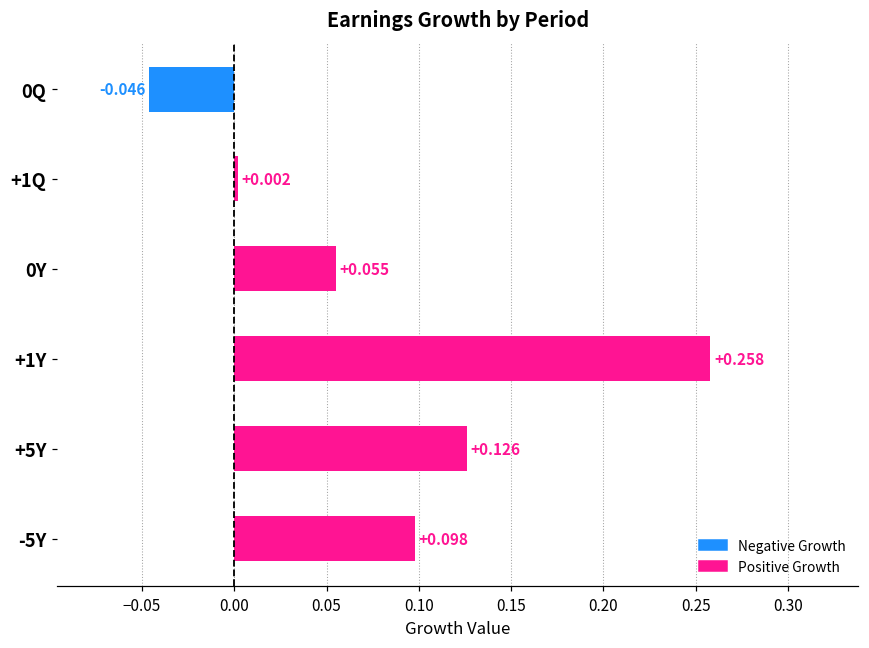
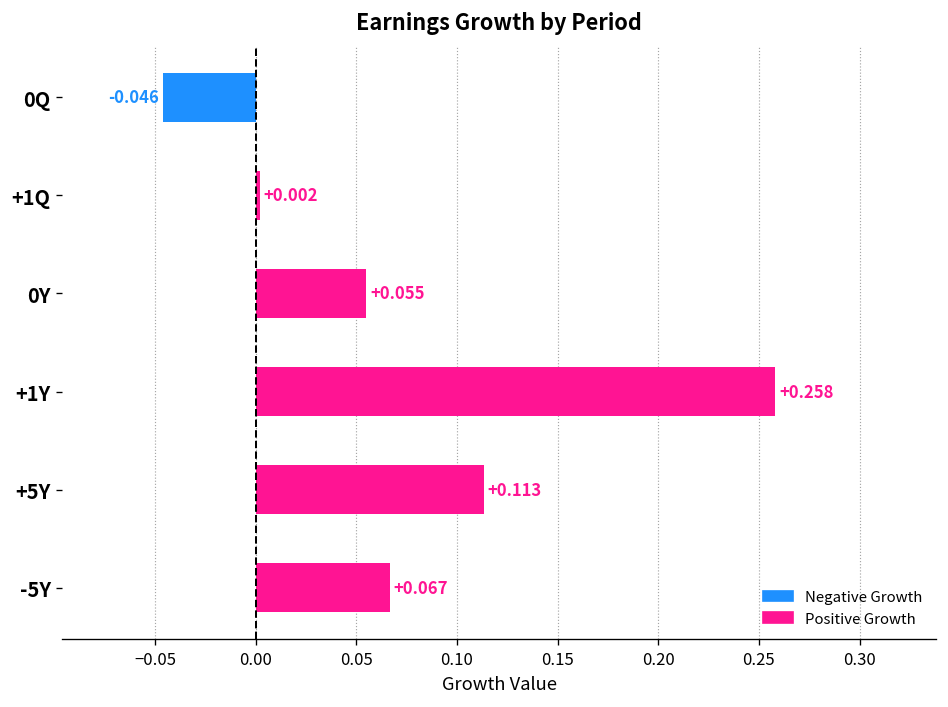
+5Y: +0.126 -> +0.113
-5Y: +0.098 -> +0.067
